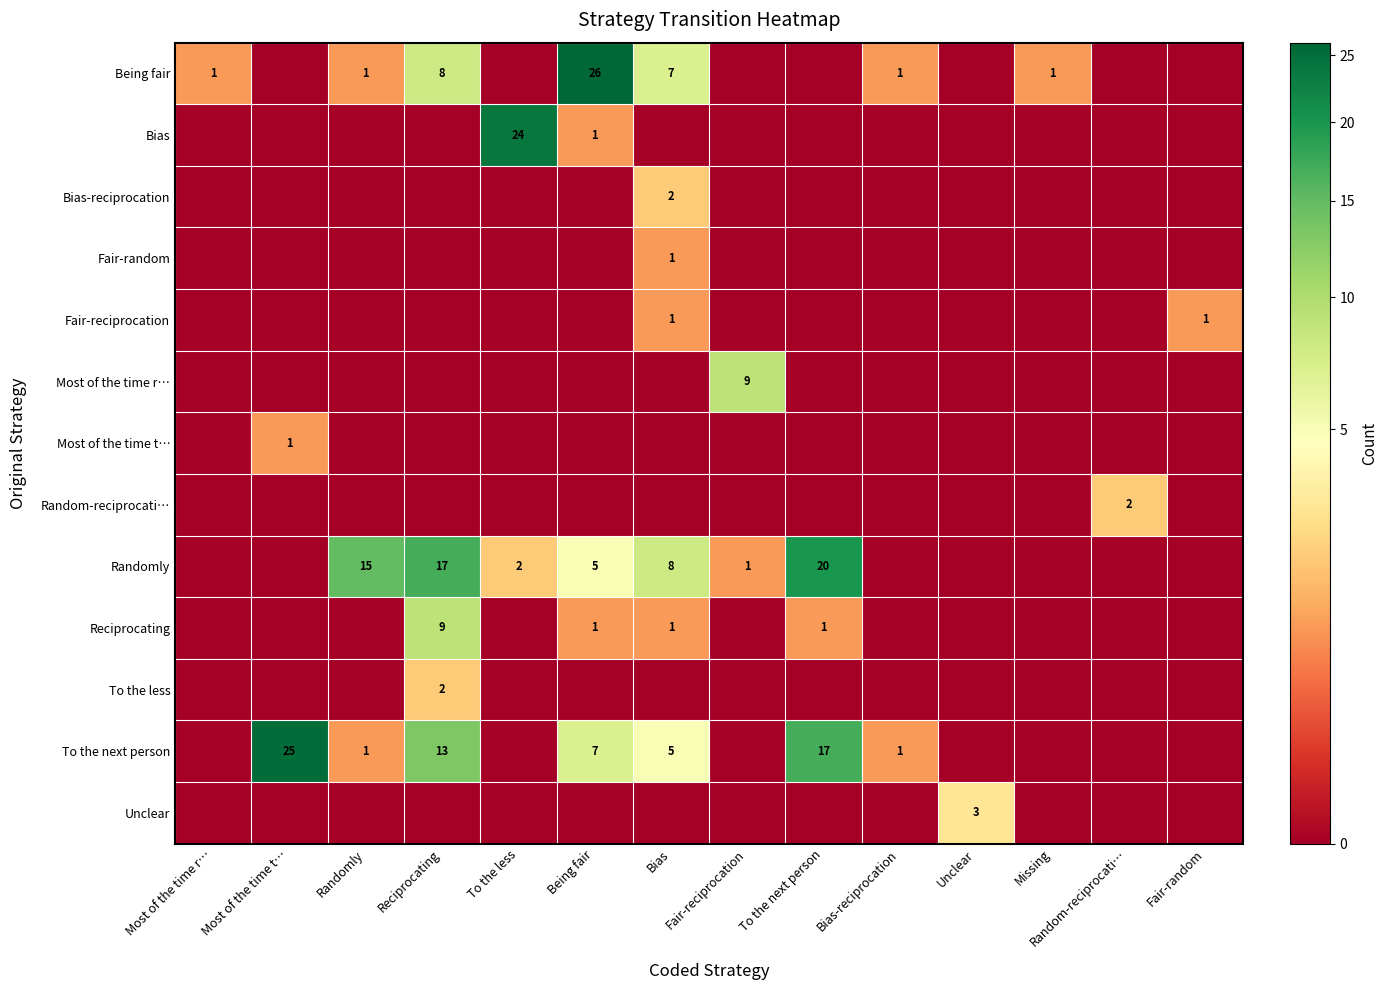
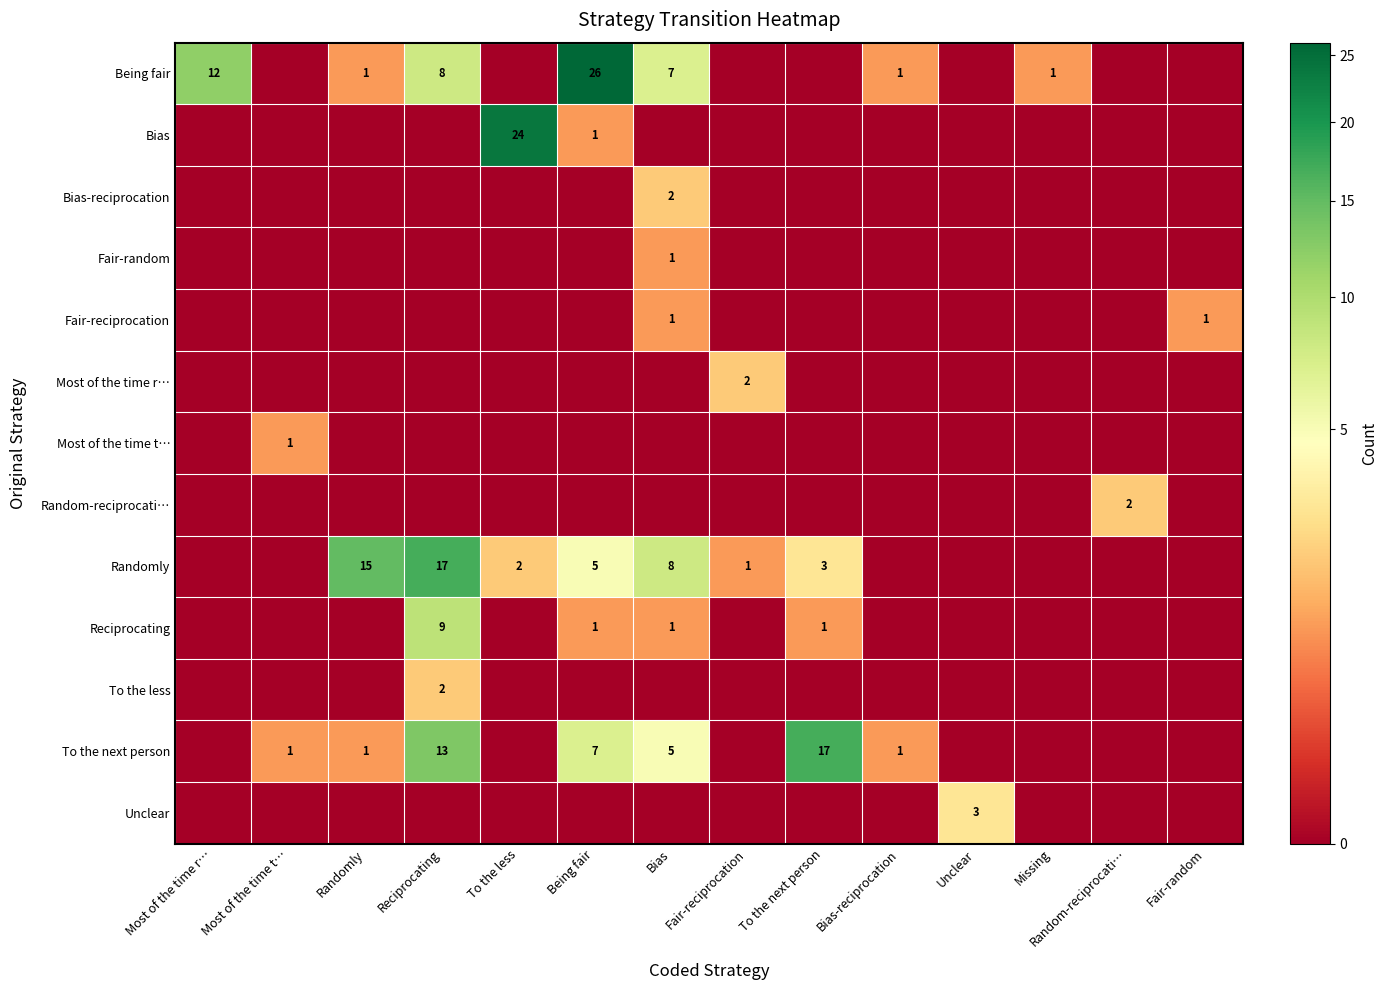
Being fair, Most of the time r…: 1 -> 12
Most of the time r…, Fair-reciprocation: 9 -> 2
Randomly, To the next person: 20 -> 3
To the next person, Most of the time t…: 25 -> 1
